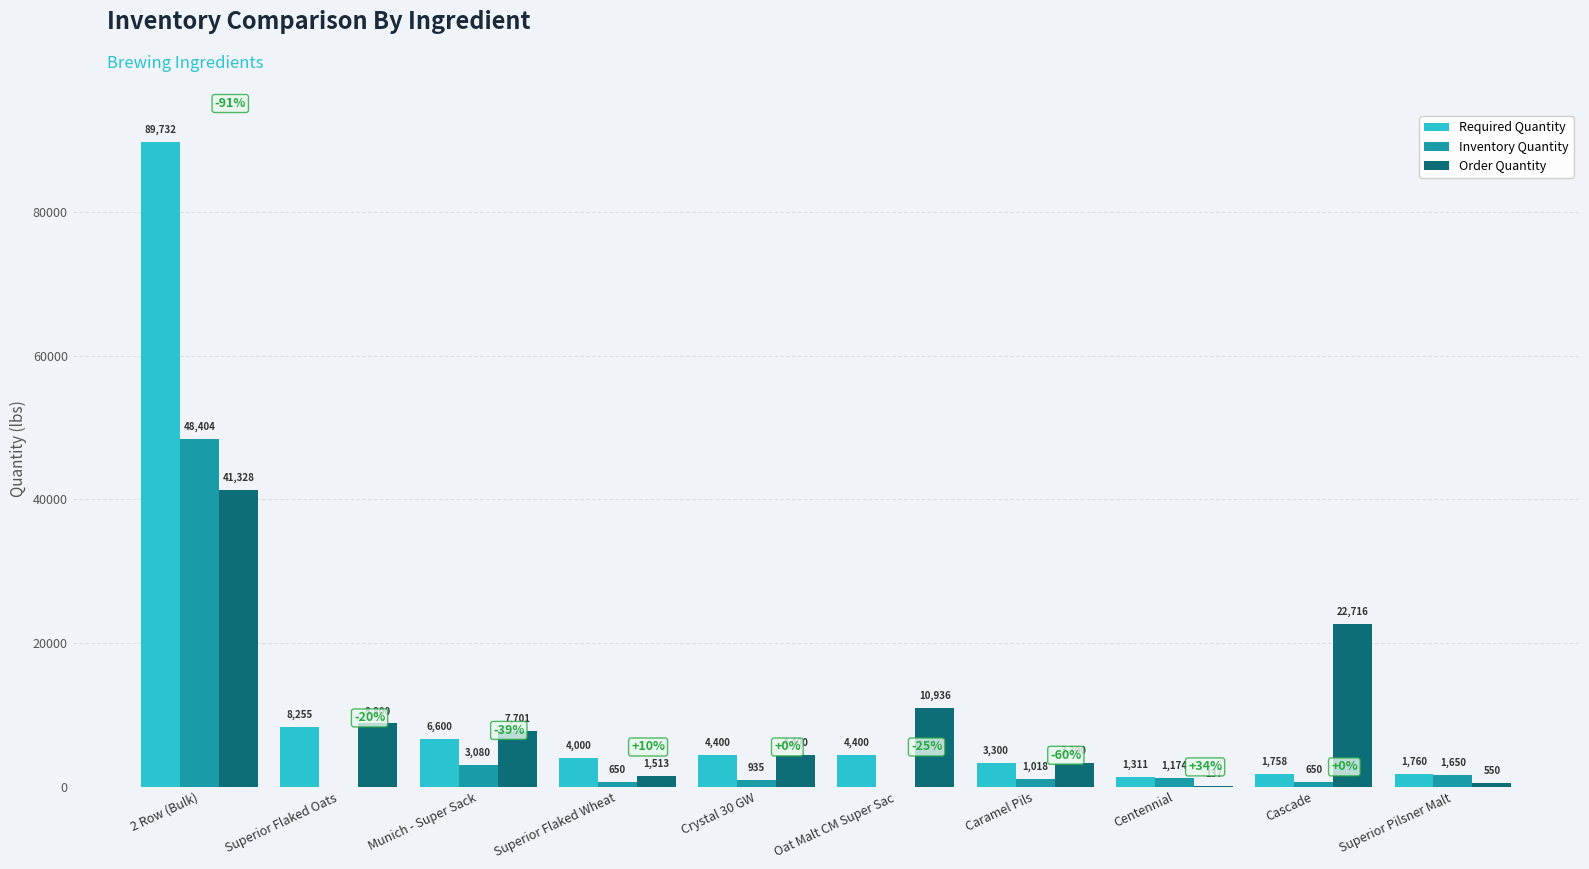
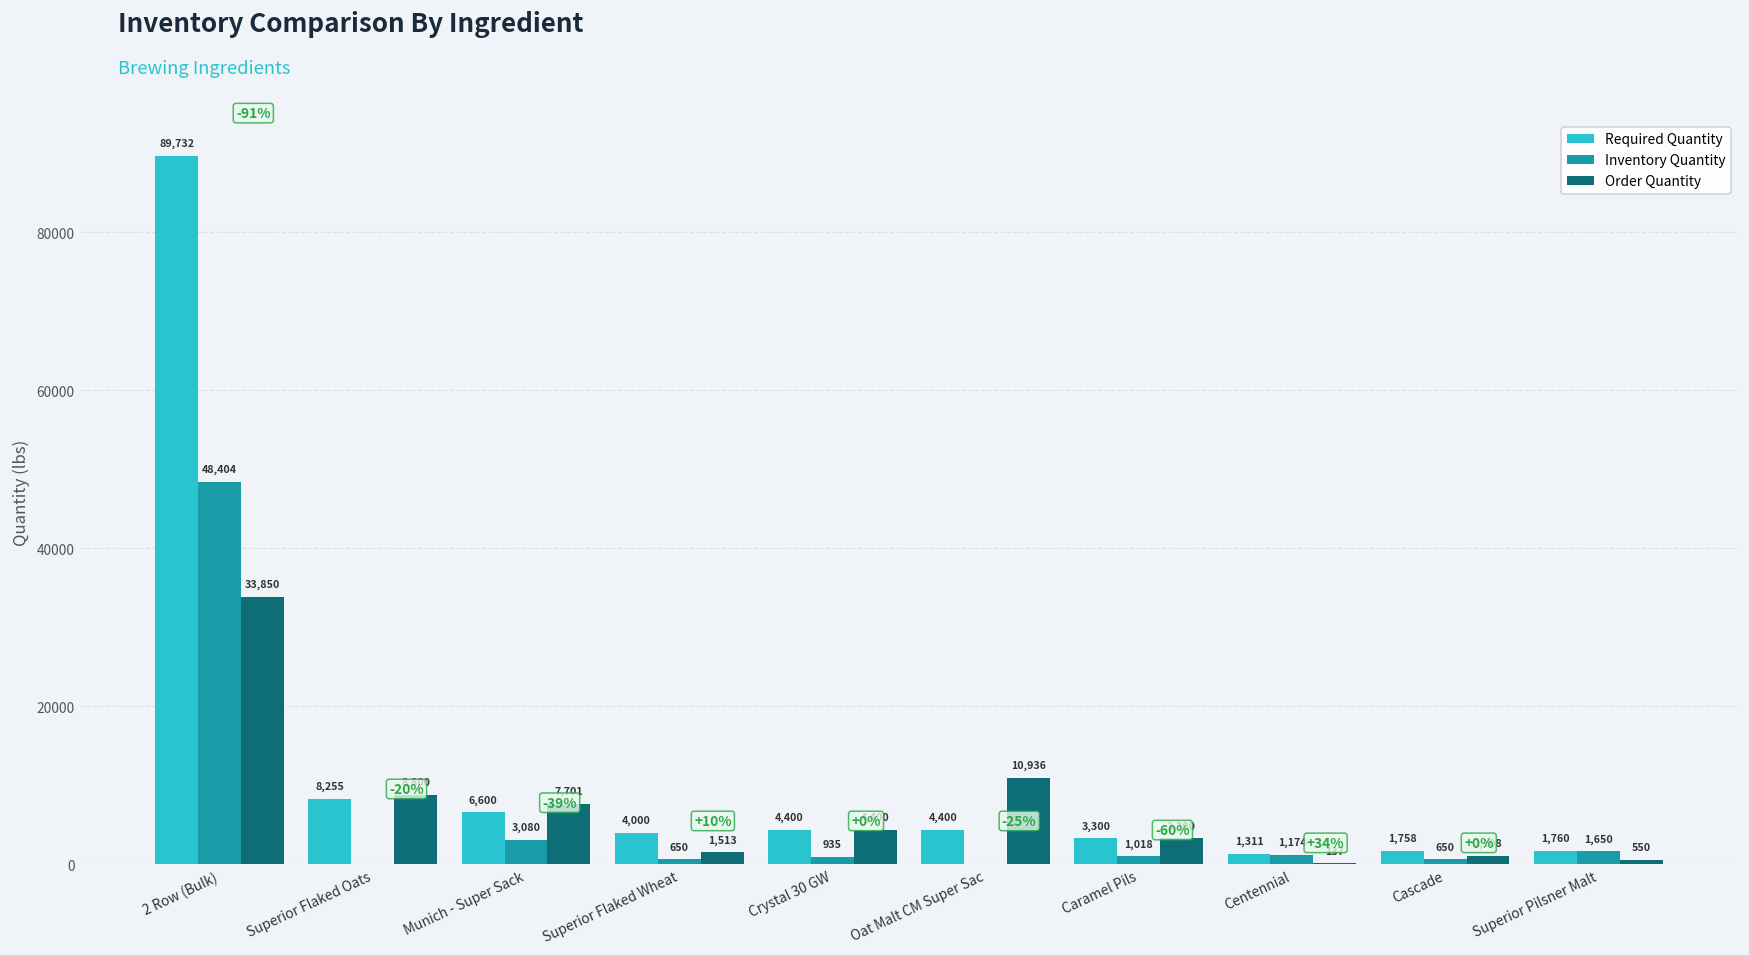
Order Quantity, 2 Row (Bulk): 41,328 -> 33,850
Order Quantity, Cascade: 22,716 -> 1,108
